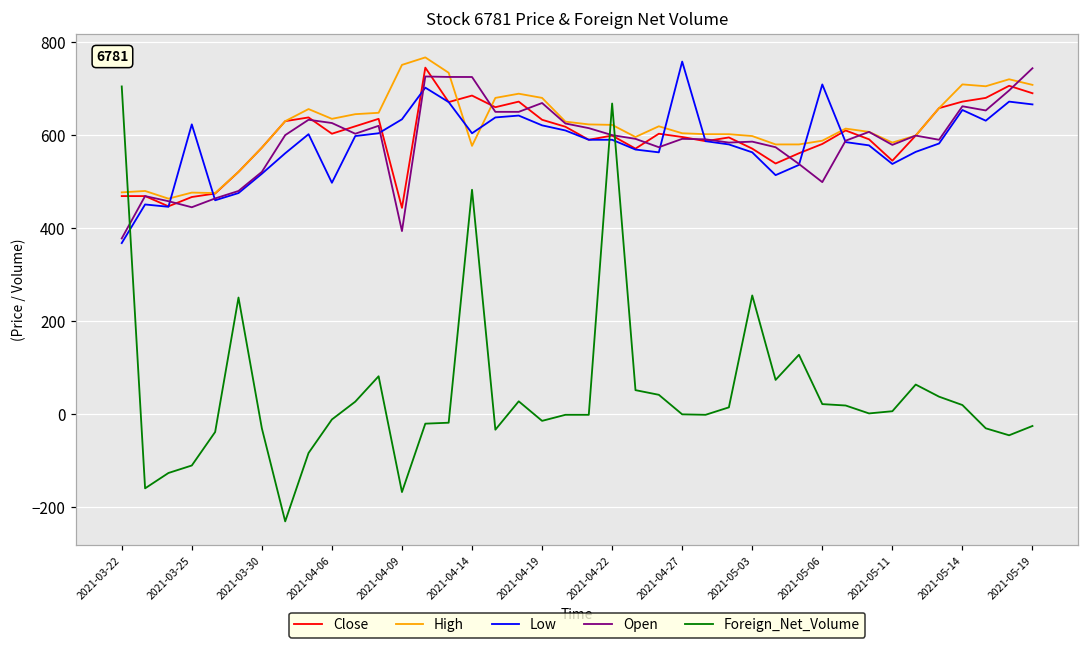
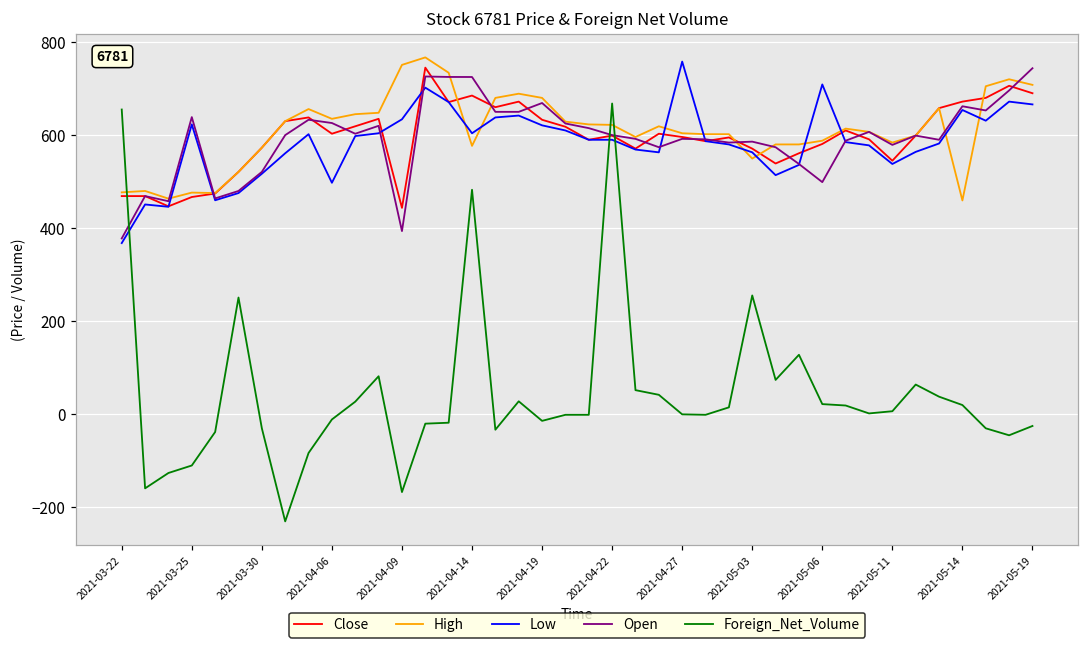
Foreign_Net_Volume, 2021-03-22: 700 -> 660
Open, 2021-03-25: 450 -> 640
High, 2021-05-03: 600 -> 550
High, 2021-05-14: 710 -> 460
